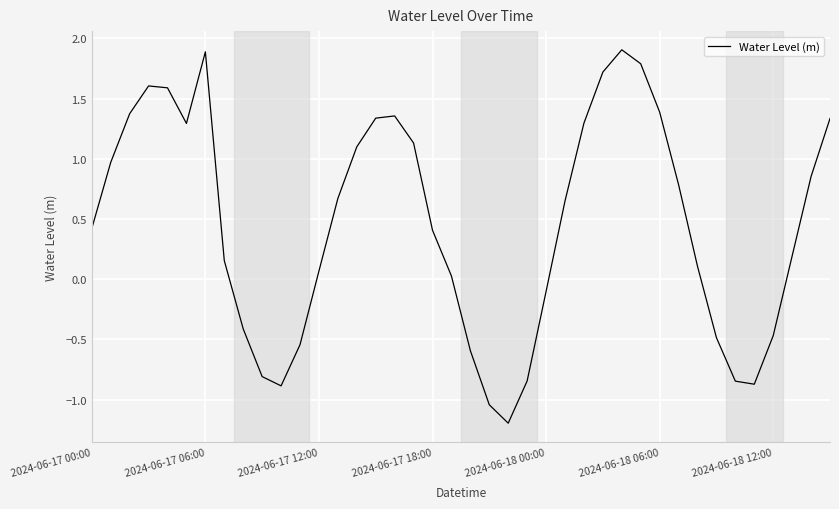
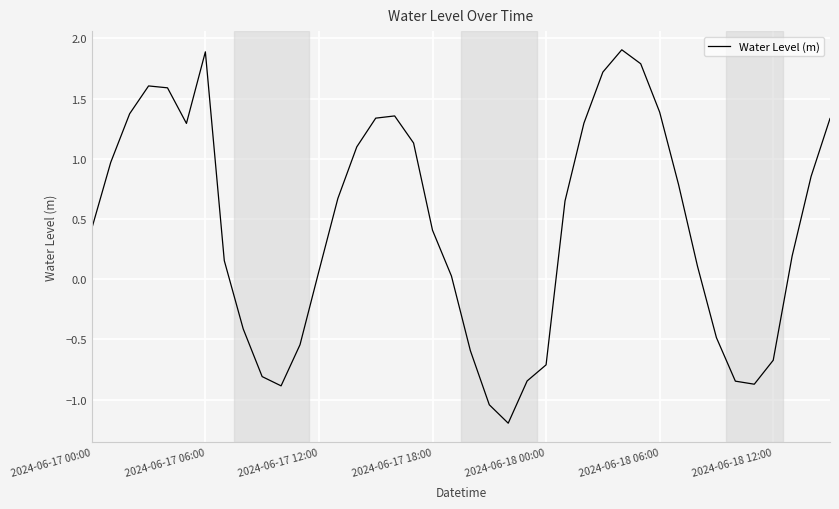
2024-06-18 00:00: -0.10 -> -0.71
2024-06-18 12:00: -0.47 -> -0.67
